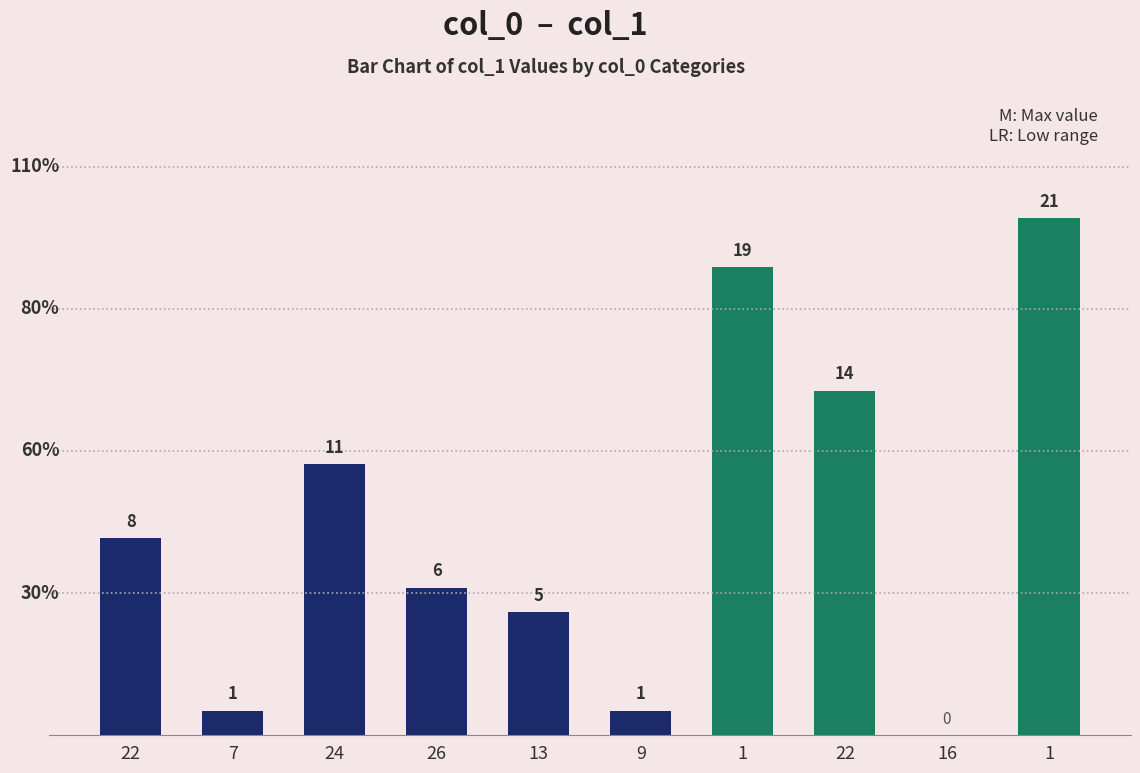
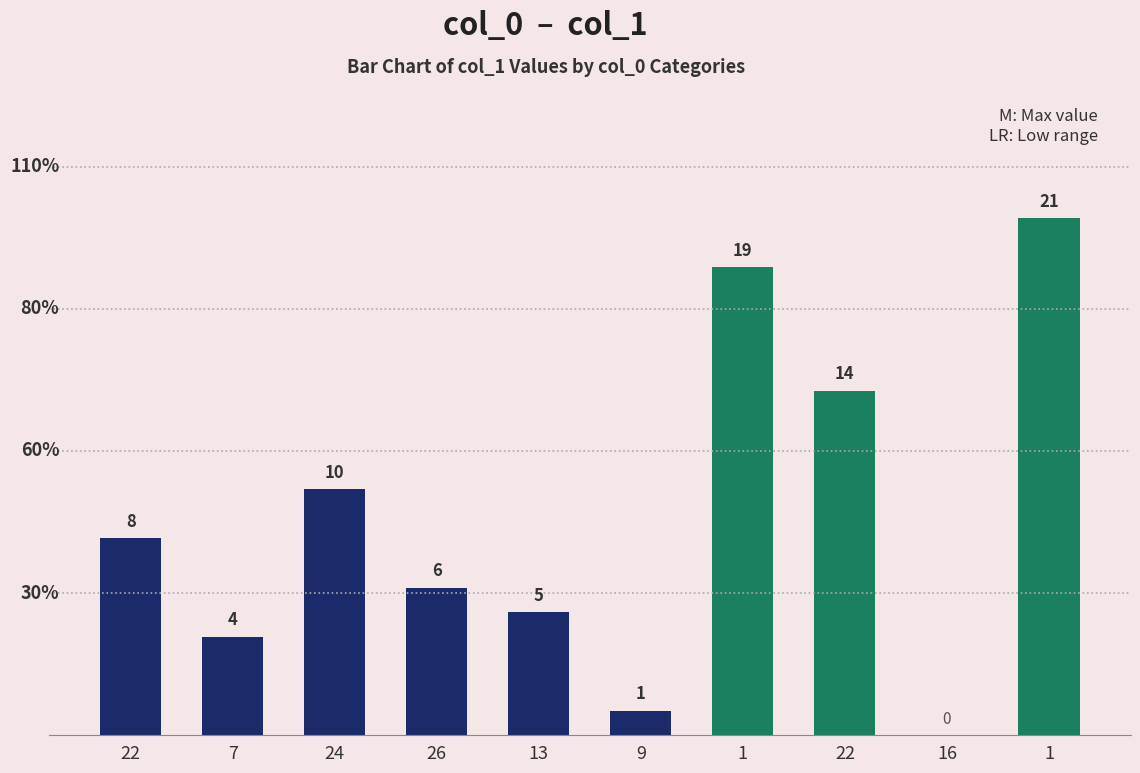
7: 1 -> 4
24: 11 -> 10
